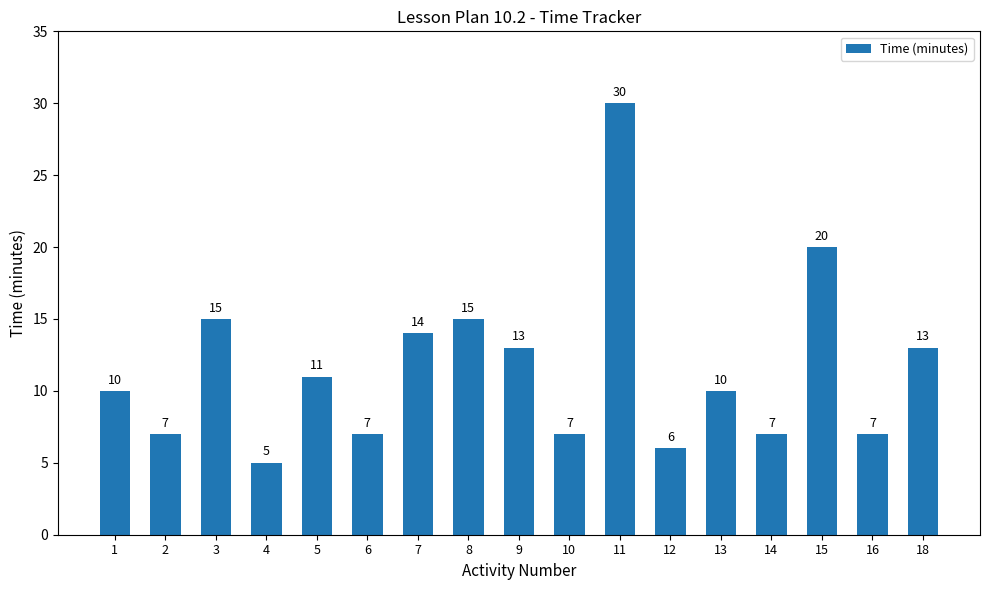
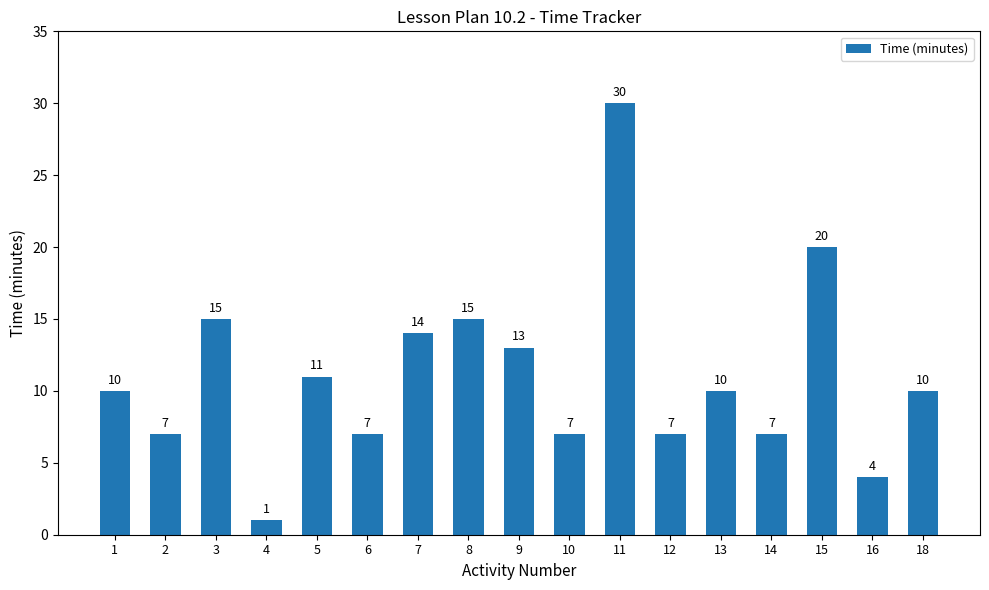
4: 5 -> 1
12: 6 -> 7
16: 7 -> 4
18: 13 -> 10
